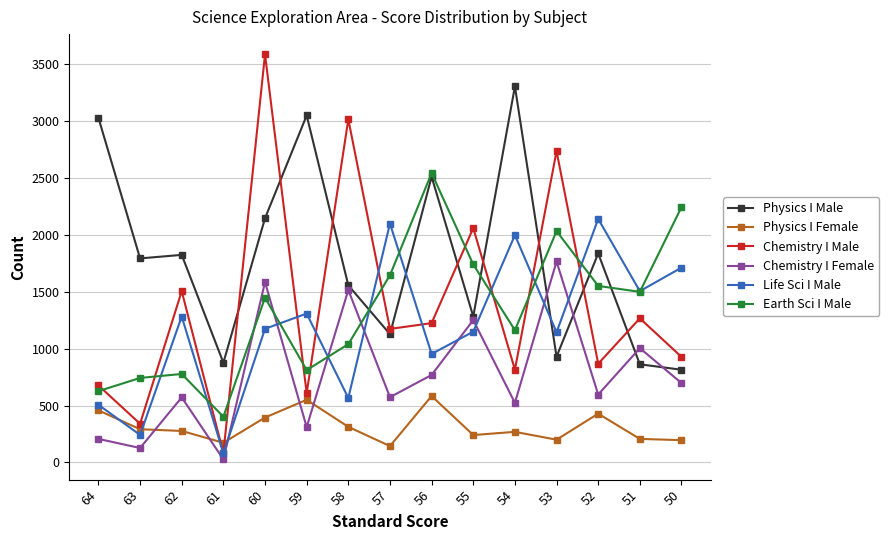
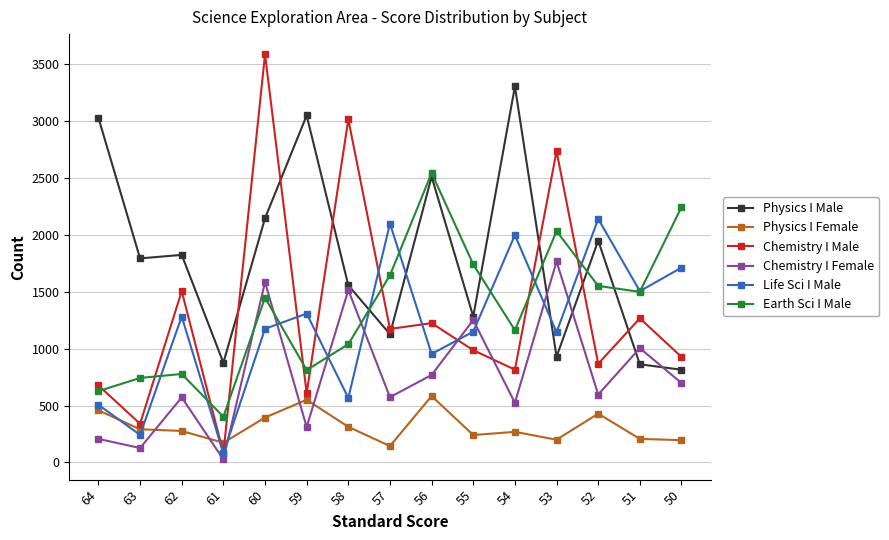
Chemistry I Male, 55: 2060 -> 990
Physics I Male, 52: 1840 -> 1950
